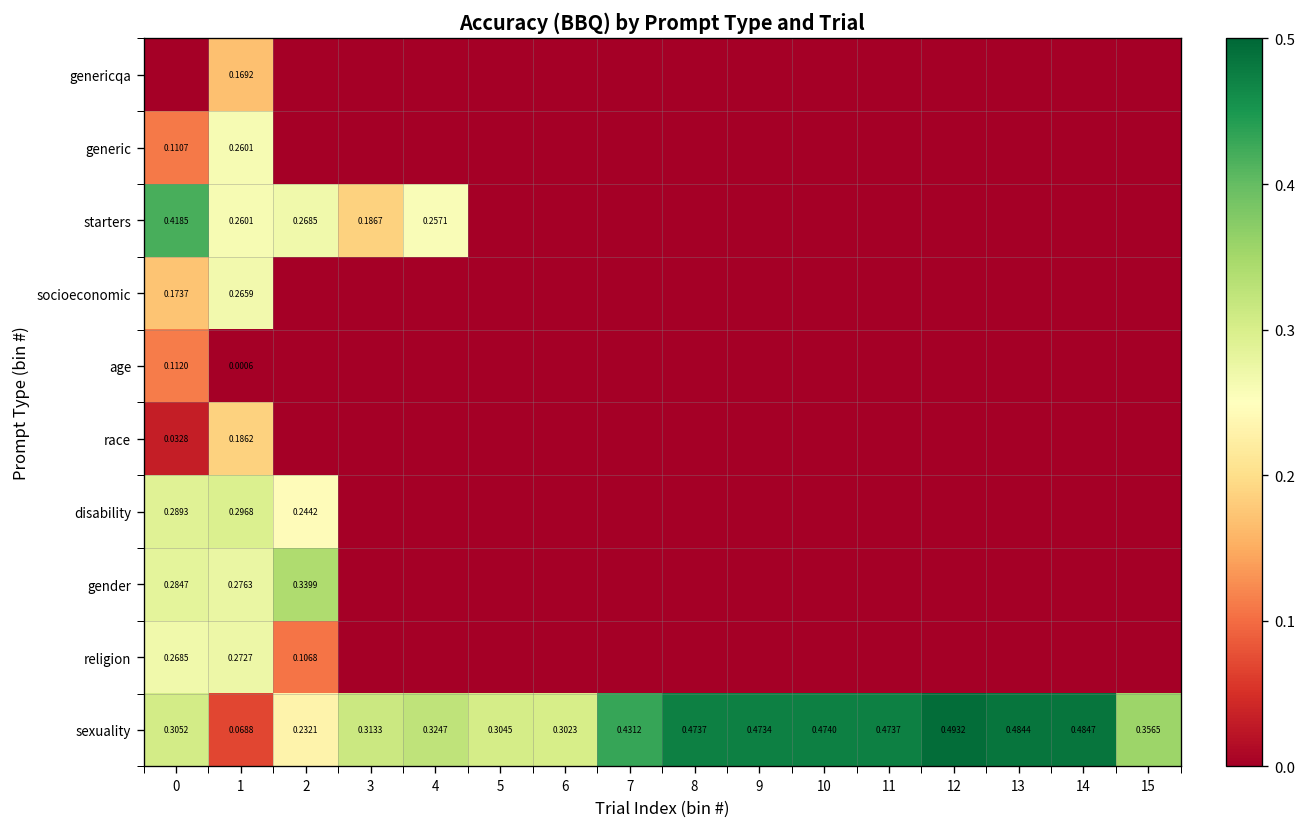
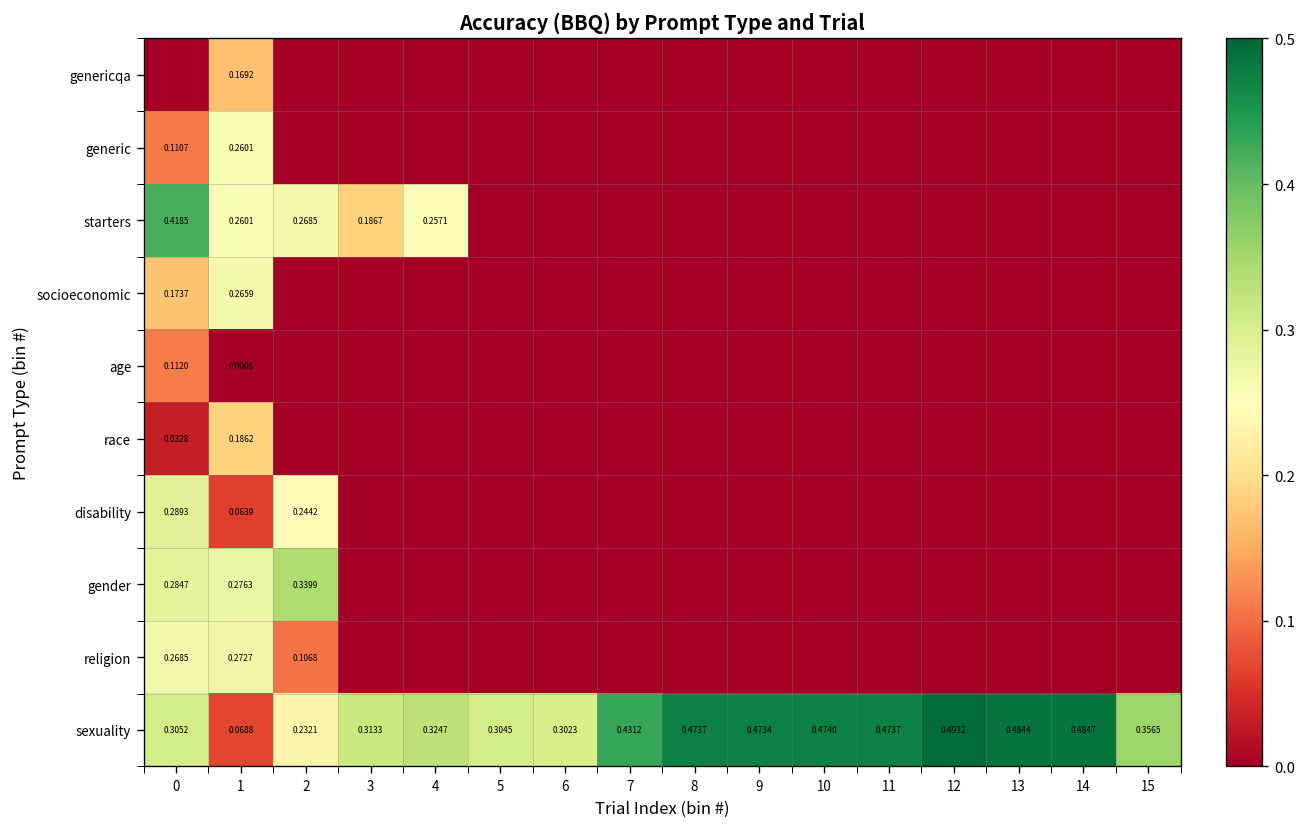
disability, 1: 0.2968 -> 0.0639
